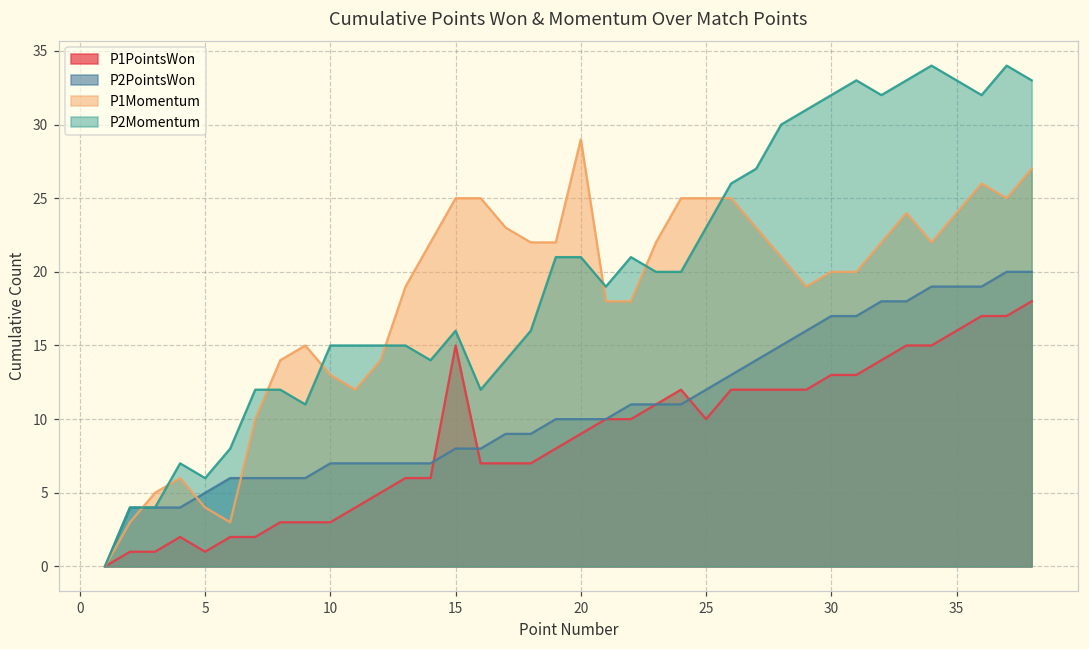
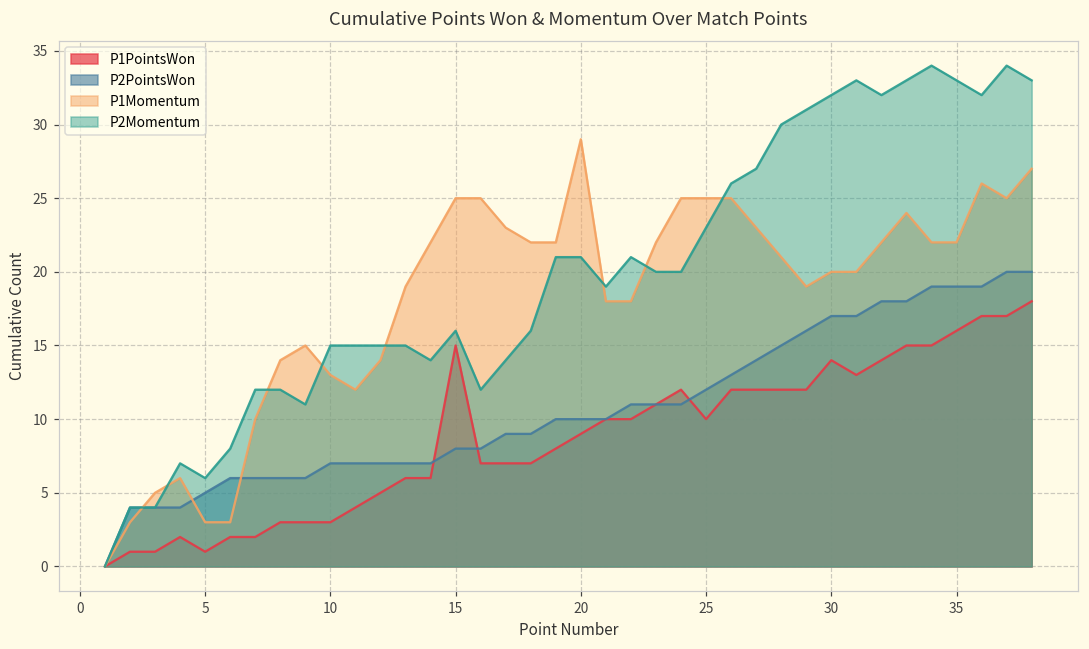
P1Momentum, 5: 4 -> 3
P1PointsWon, 30: 13 -> 14
P1Momentum, 35: 24 -> 22
